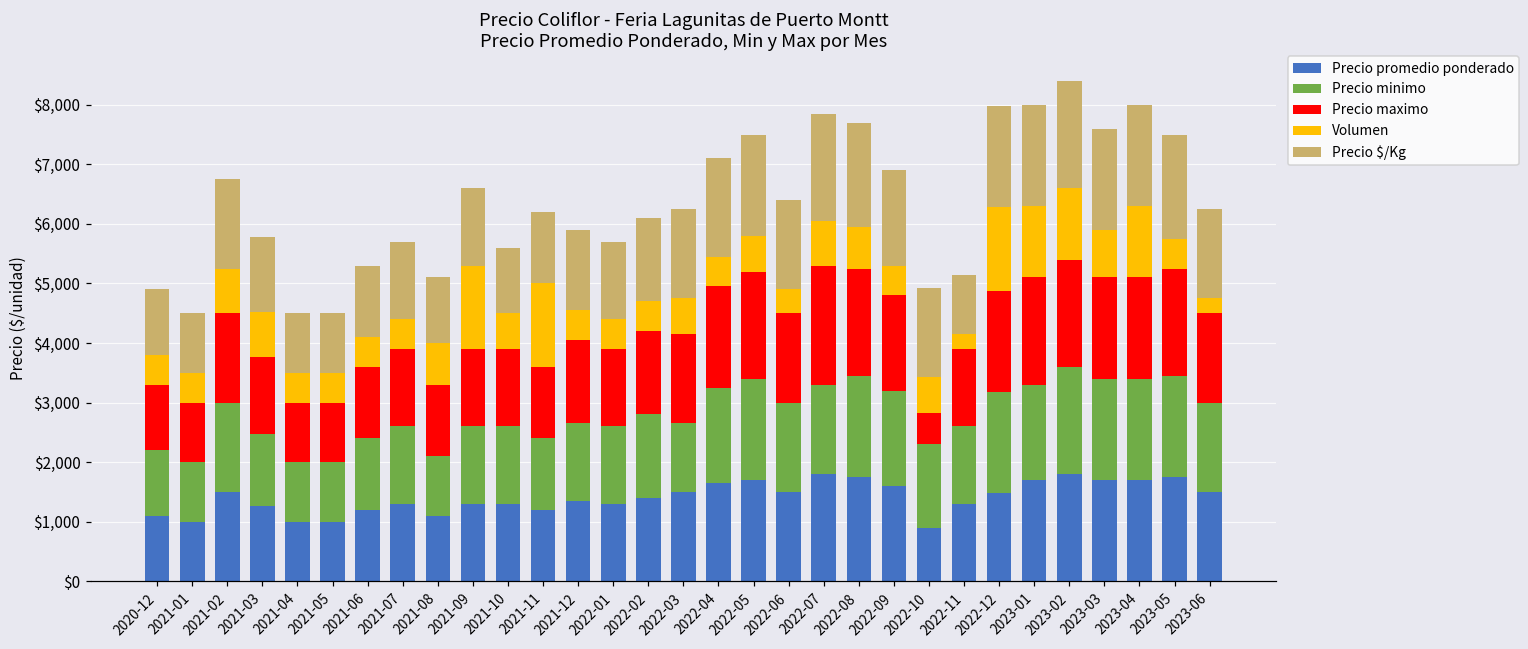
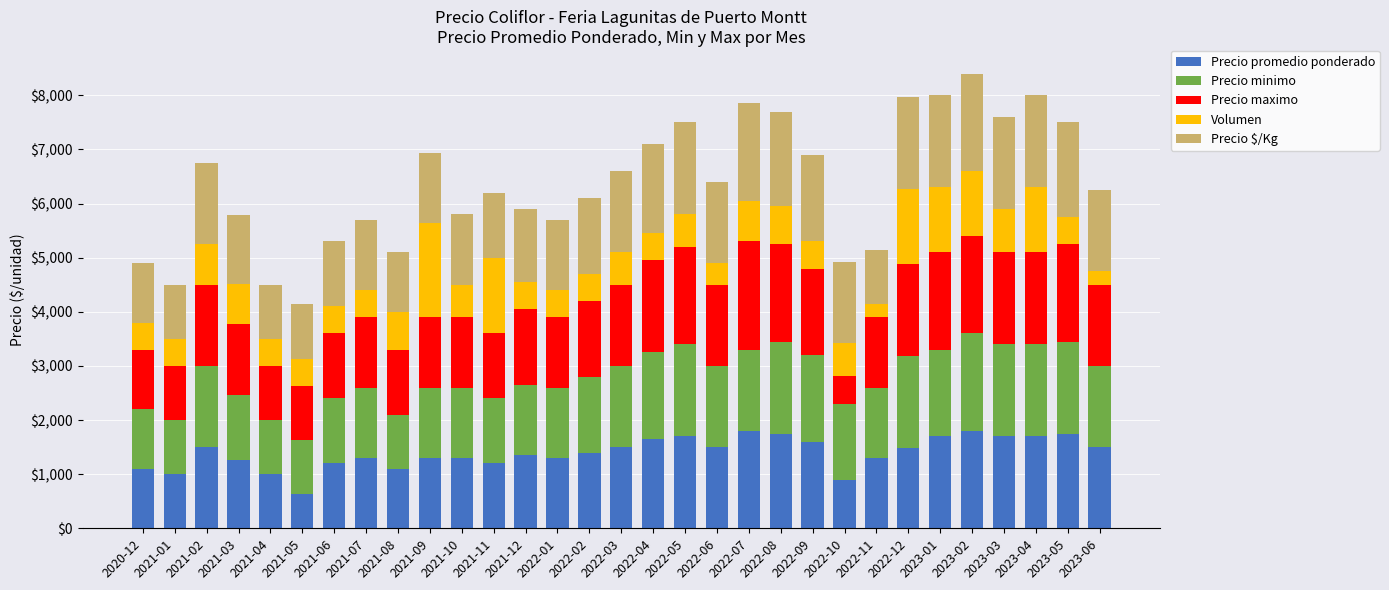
Precio promedio ponderado, 2021-05: $1,000 -> $600
Volumen, 2021-09: $1,400 -> $1,700
Precio $/Kg, 2021-10: $1,100 -> $1,300
Precio minimo, 2022-03: $1,200 -> $1,500
